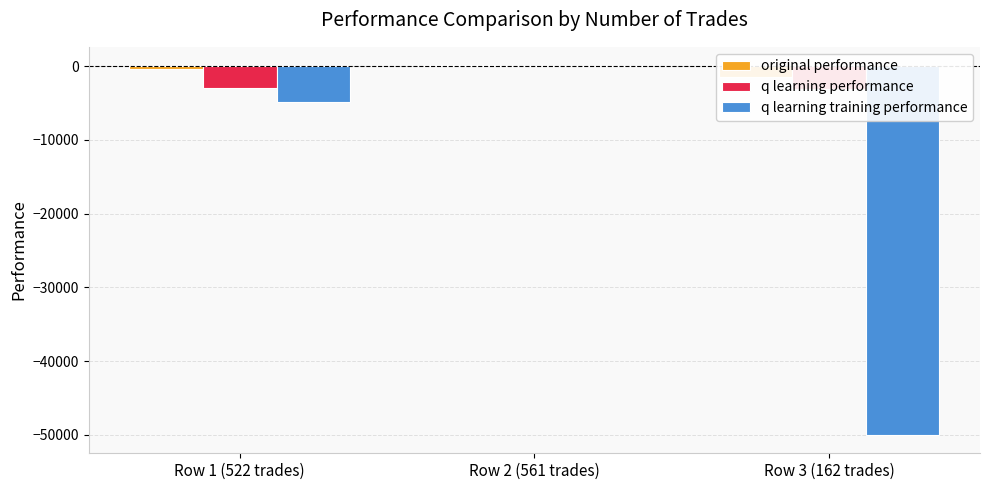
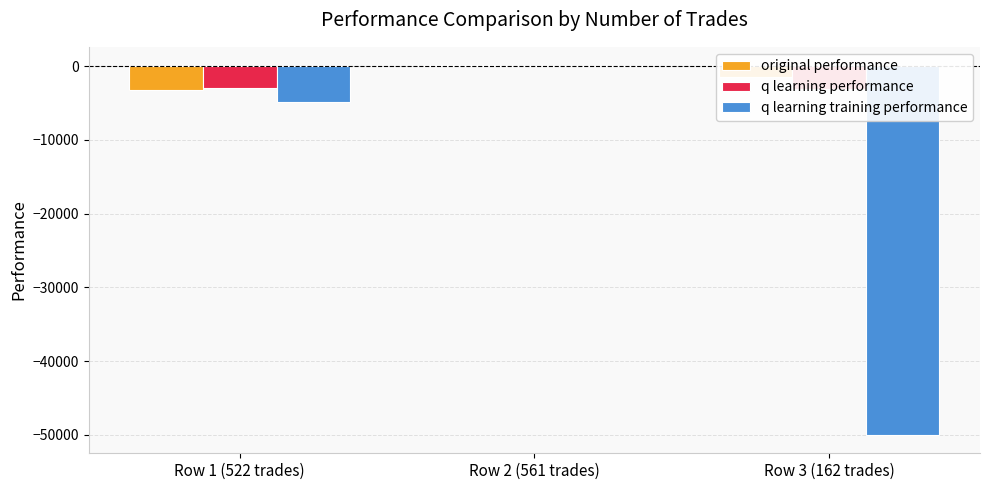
original performance, Row 1 (522 trades): 0 -> -3000
